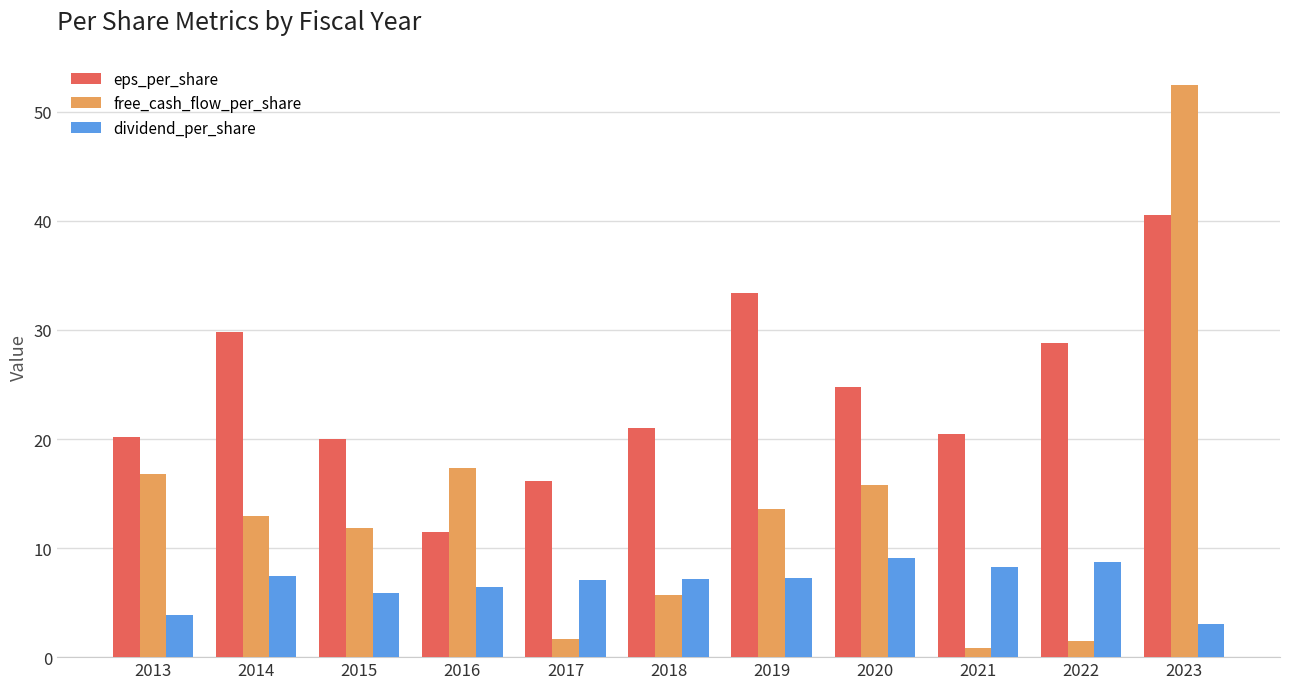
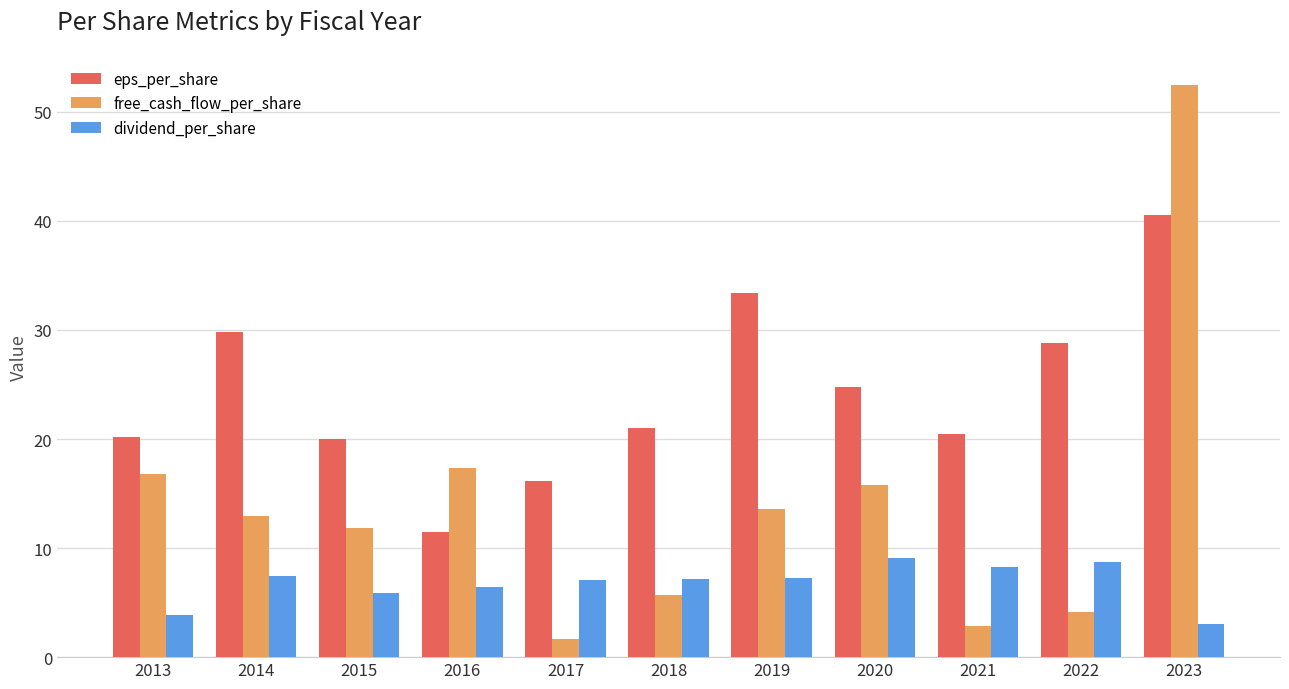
free_cash_flow_per_share, 2021: 0.8 -> 2.9
free_cash_flow_per_share, 2022: 1.5 -> 4.1
